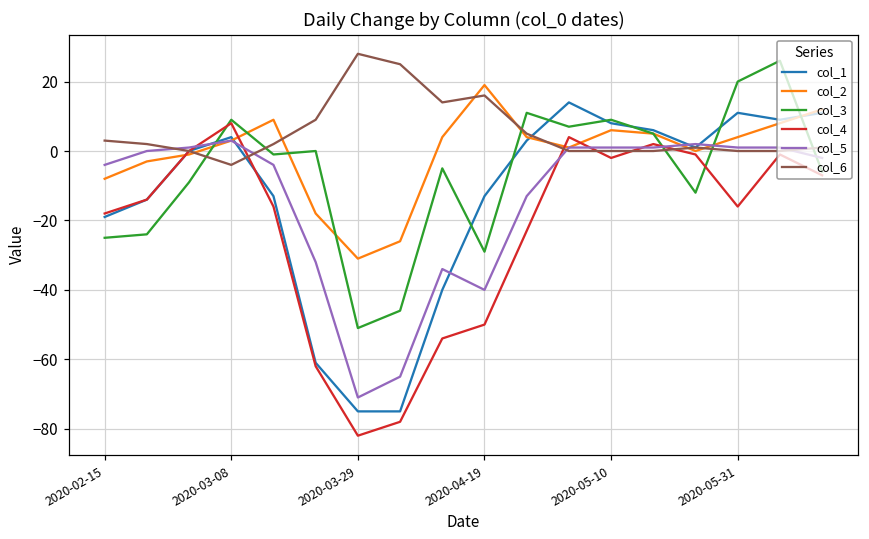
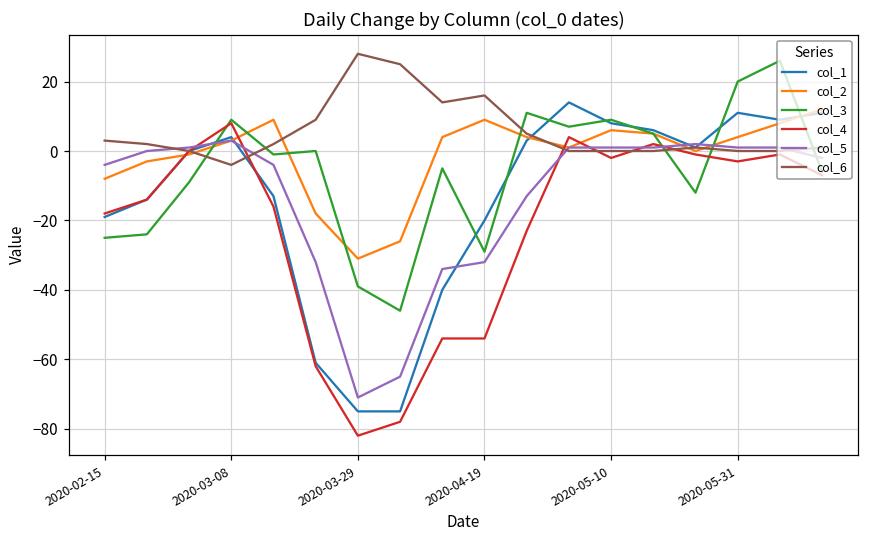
col_3, 2020-03-29: -51 -> -39
col_1, 2020-04-19: -13 -> -20
col_2, 2020-04-19: 19 -> 9
col_4, 2020-04-19: -50 -> -54
col_5, 2020-04-19: -40 -> -32
col_4, 2020-05-31: -16 -> -3
